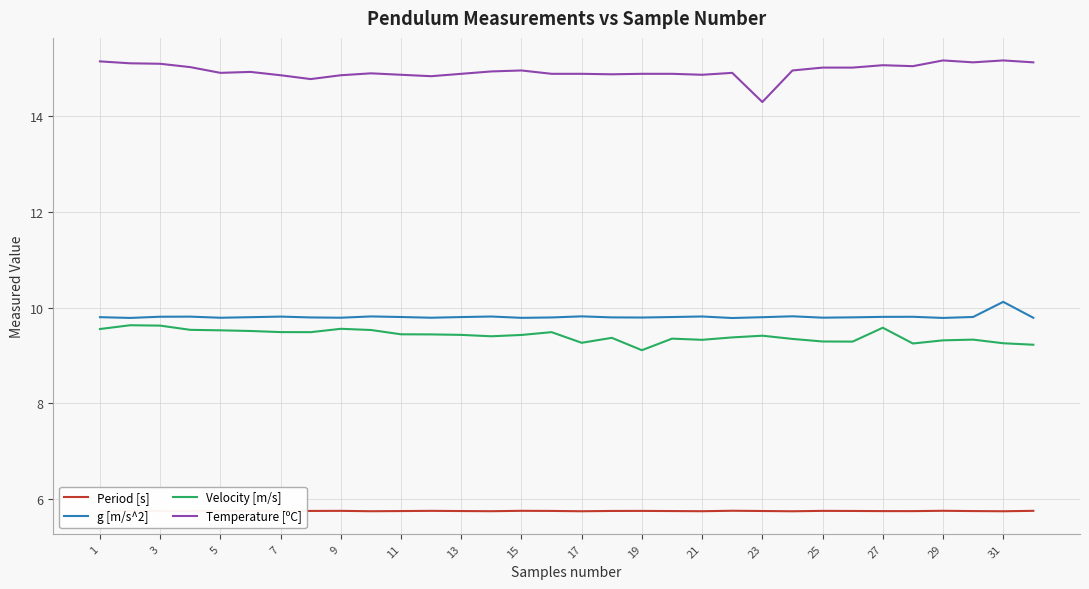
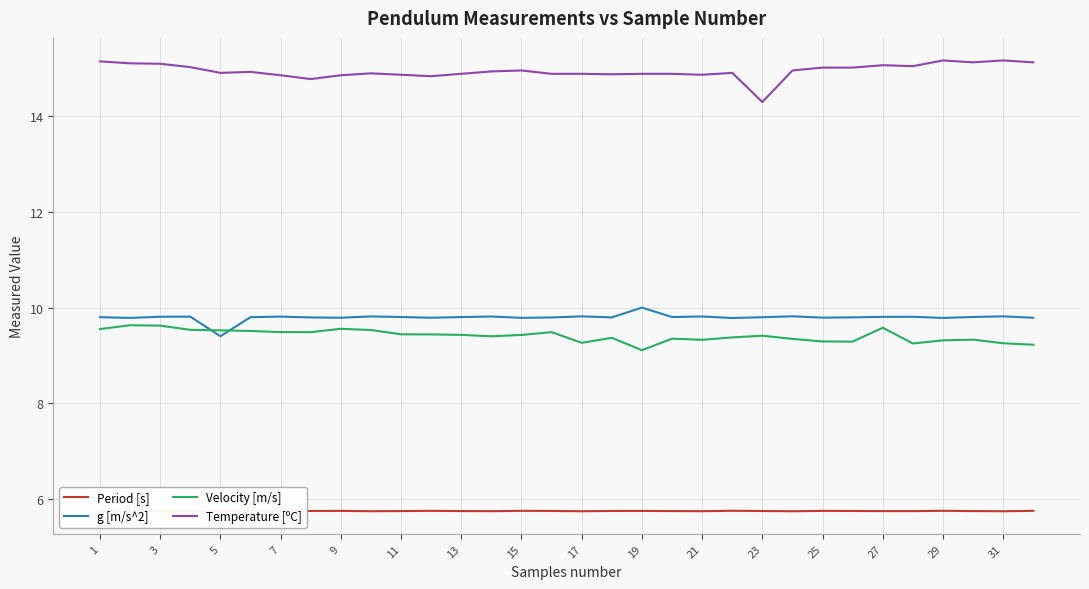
g [m/s^2], 5: 9.8 -> 9.4
g [m/s^2], 19: 9.8 -> 10.0
g [m/s^2], 31: 10.1 -> 9.8
